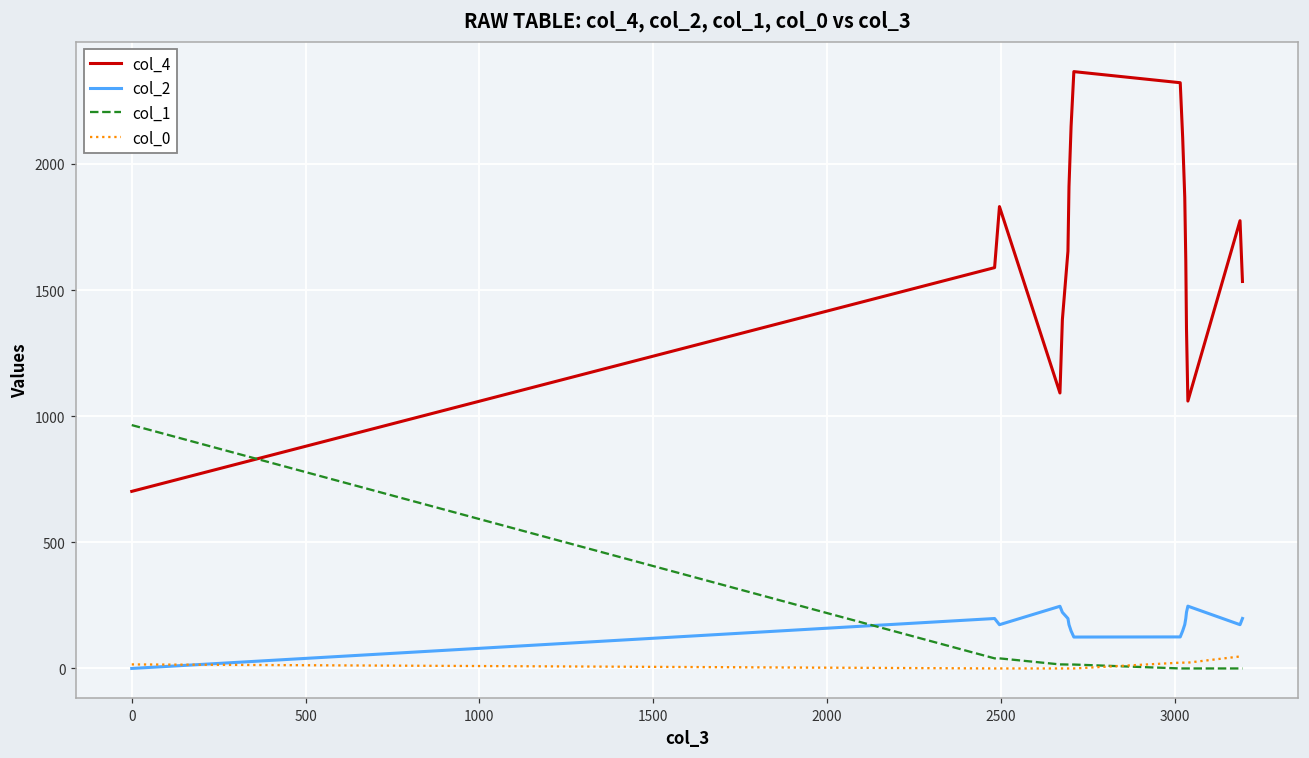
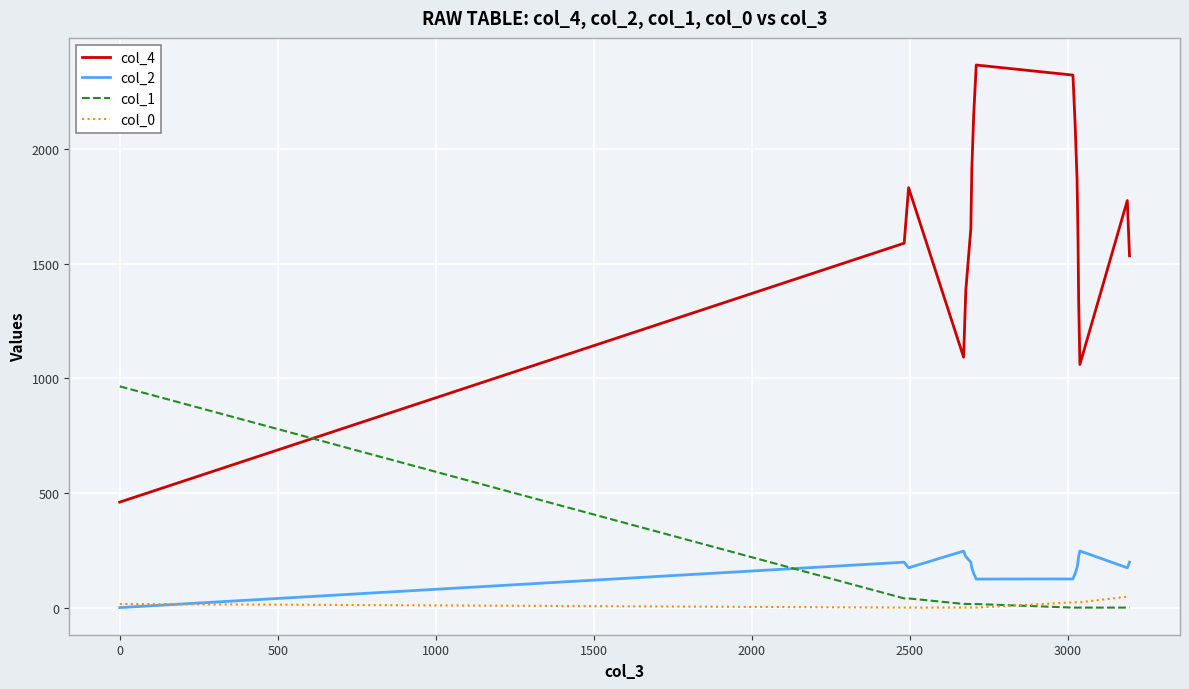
col_4, 0: 700 -> 460
